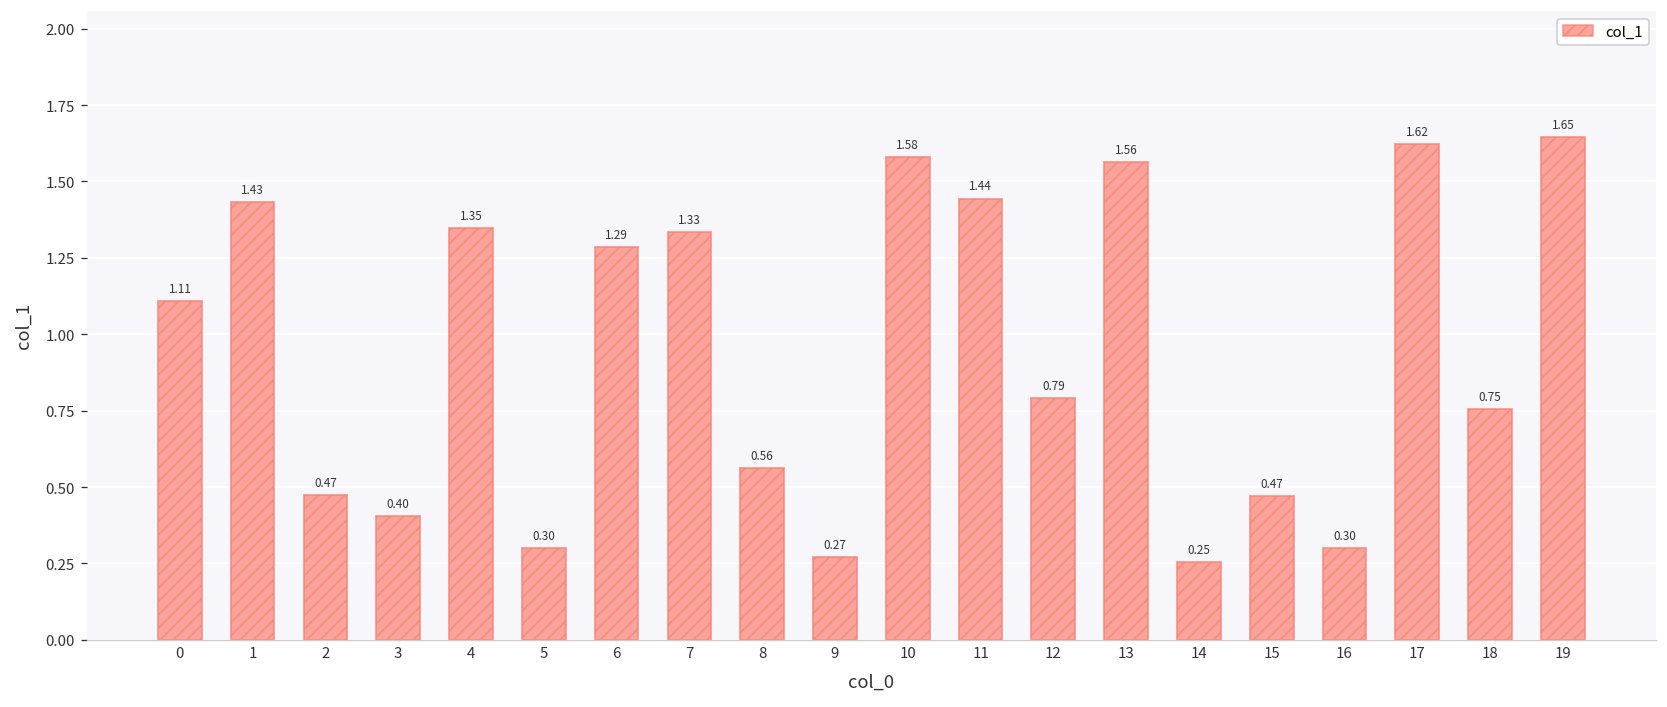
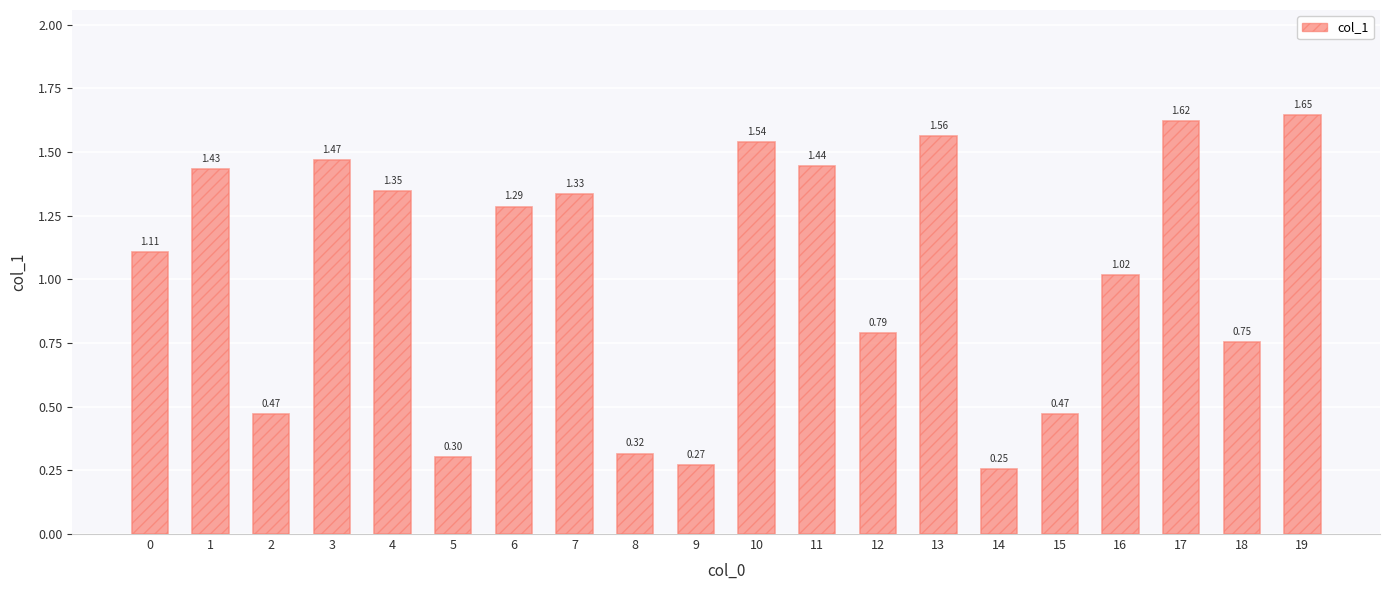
3: 0.40 -> 1.47
8: 0.56 -> 0.32
10: 1.58 -> 1.54
16: 0.30 -> 1.02
